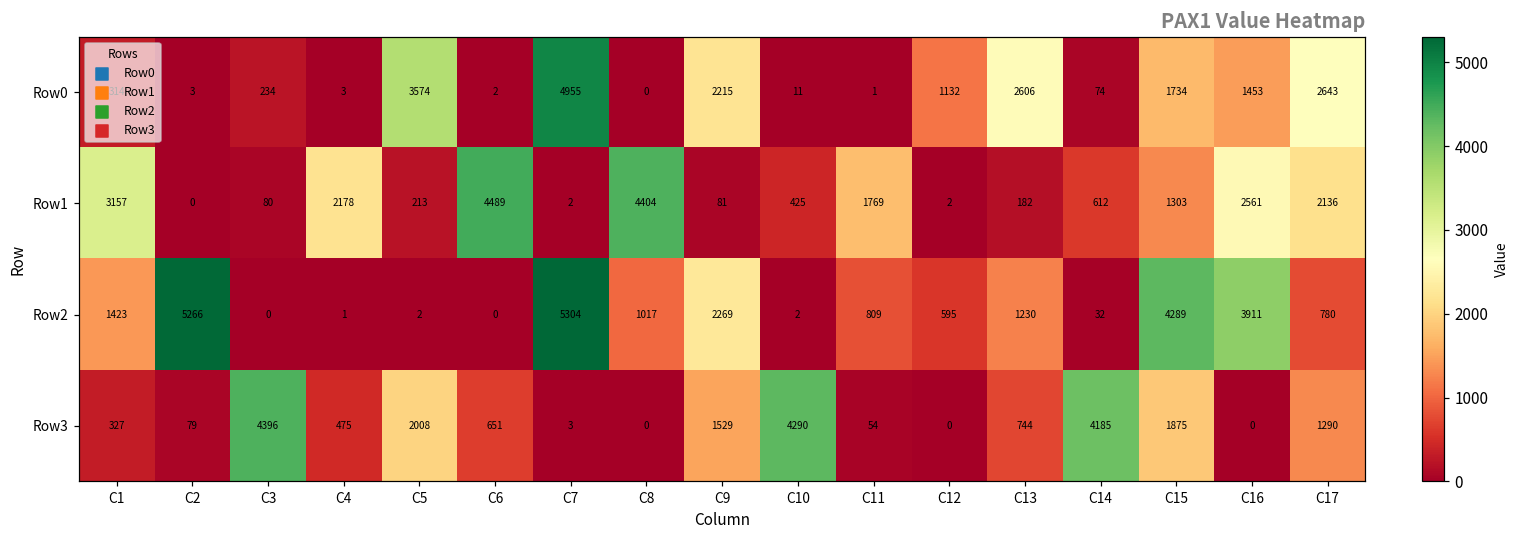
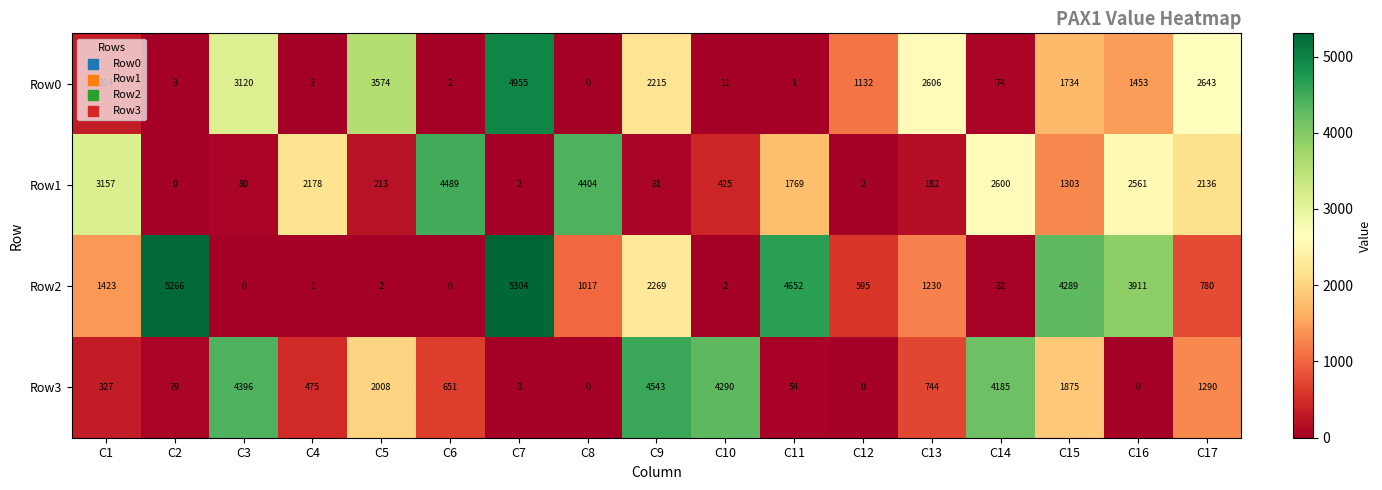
Row0, C3: 234 -> 3120
Row1, C14: 612 -> 2600
Row2, C11: 809 -> 4652
Row3, C9: 1529 -> 4543
